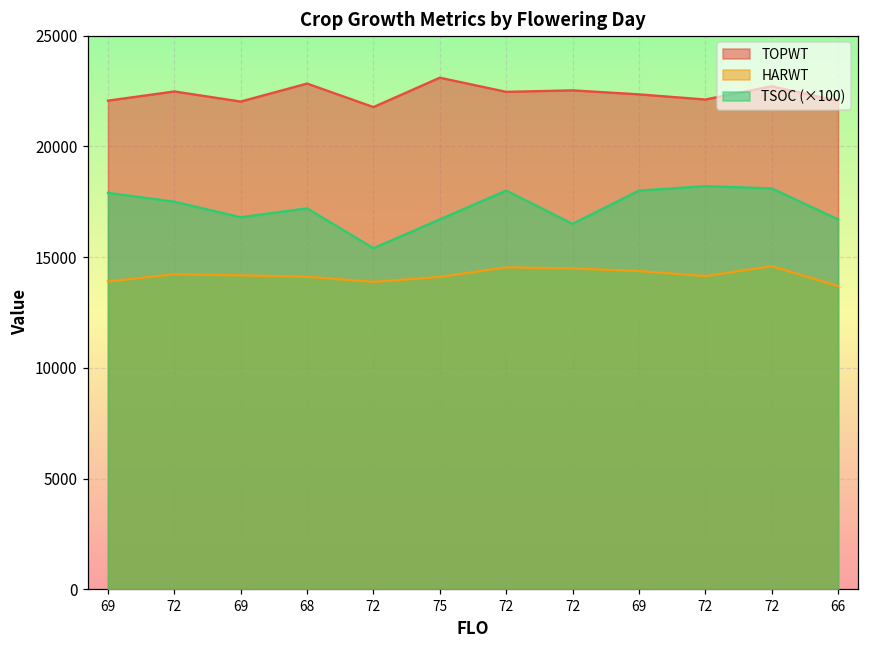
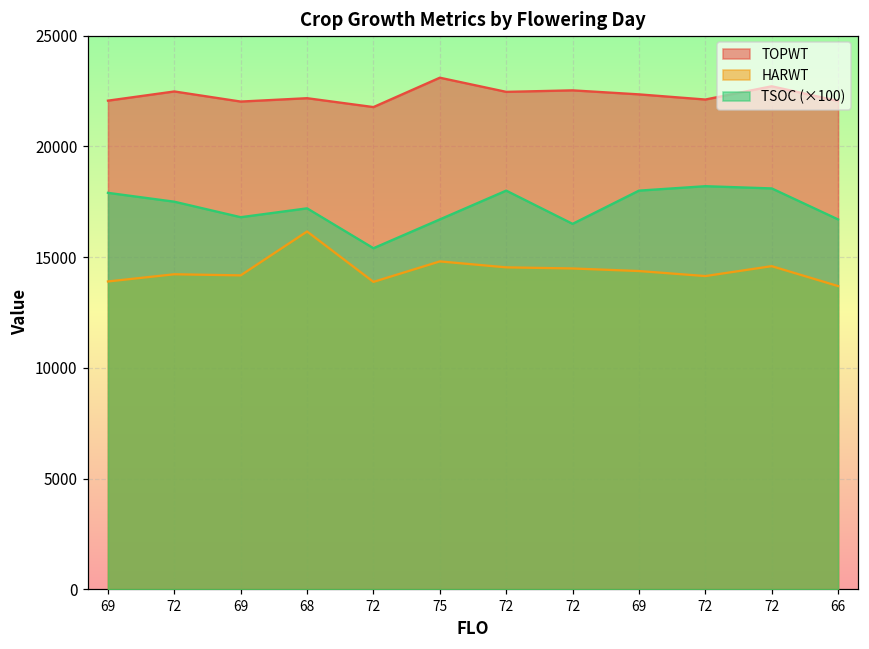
TOPWT, 68: 22800 -> 22200
HARWT, 68: 14100 -> 16200
HARWT, 75: 14100 -> 14800
